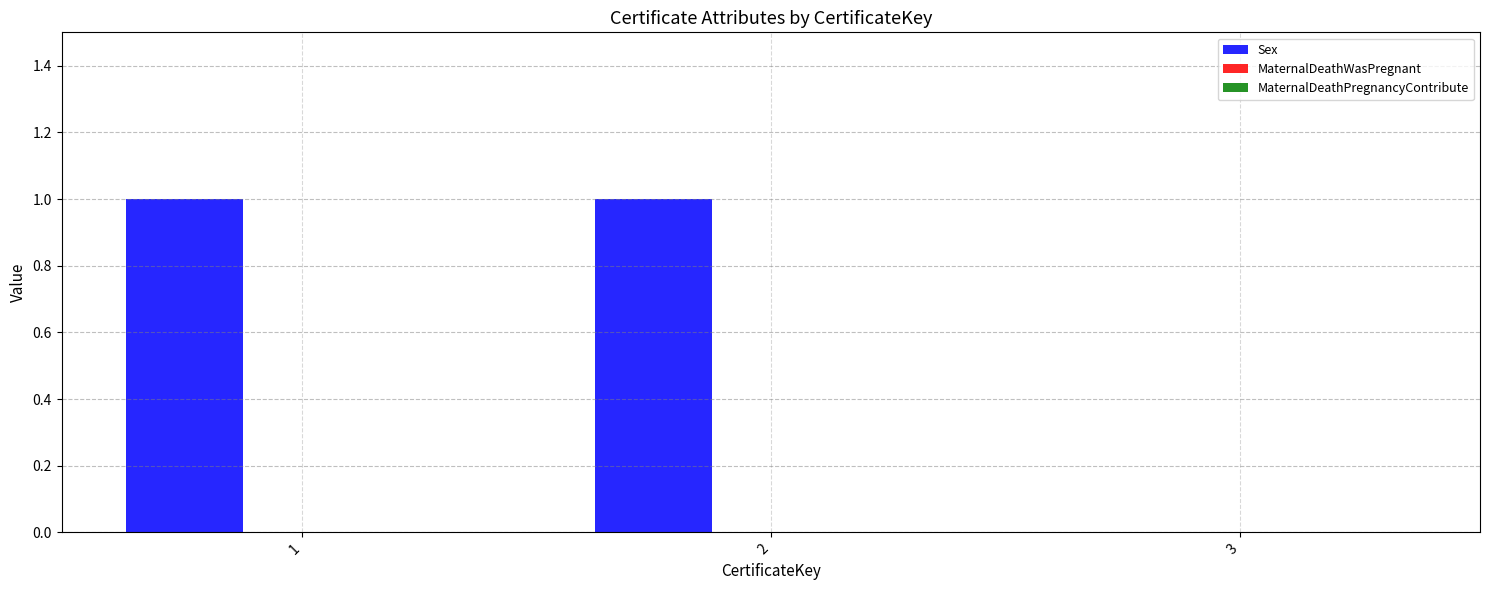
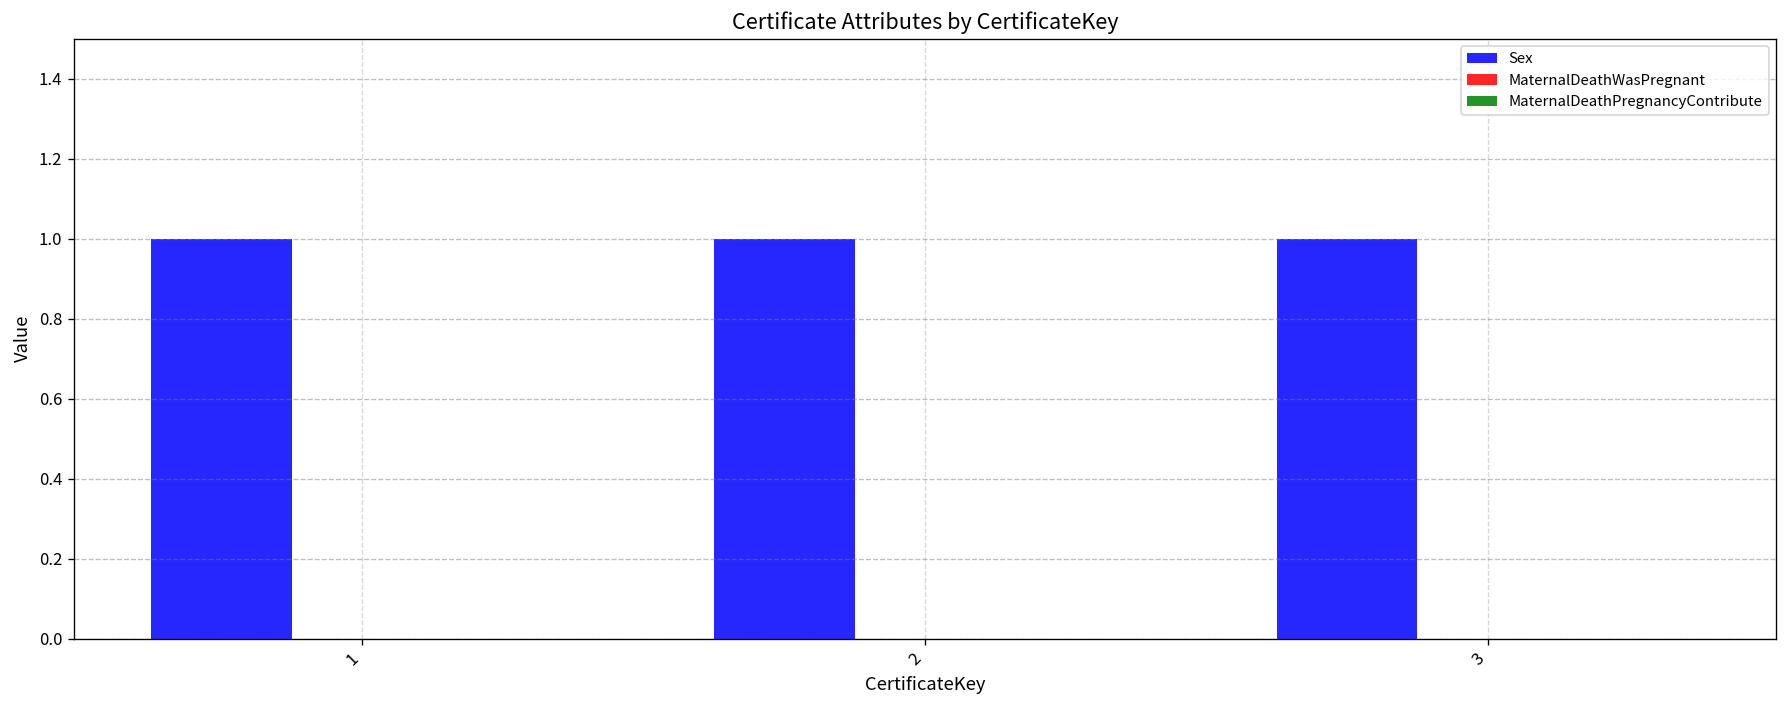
Sex, 3: 0 -> 1
